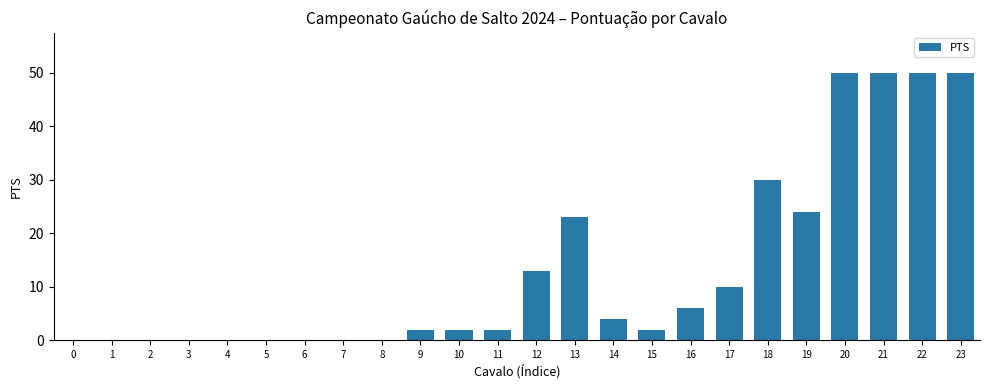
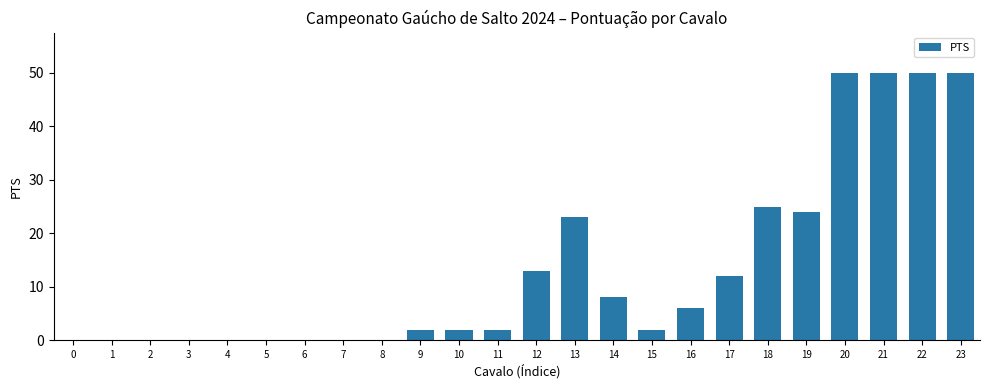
14: 4 -> 8
17: 10 -> 12
18: 30 -> 25
